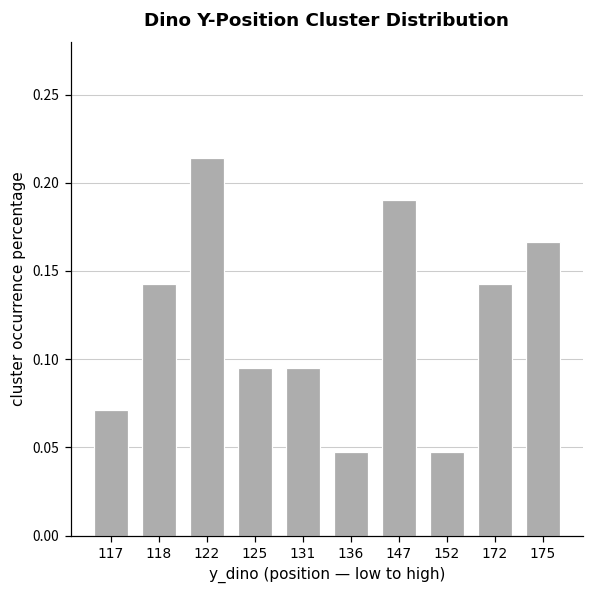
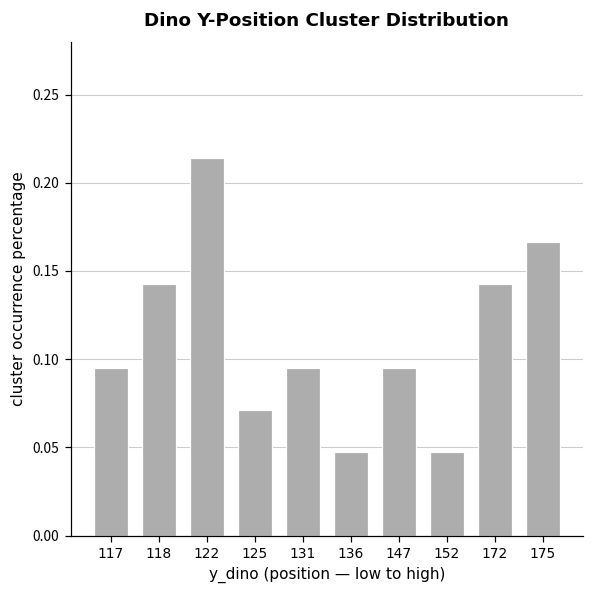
117: 0.071 -> 0.095
125: 0.095 -> 0.071
147: 0.190 -> 0.095
